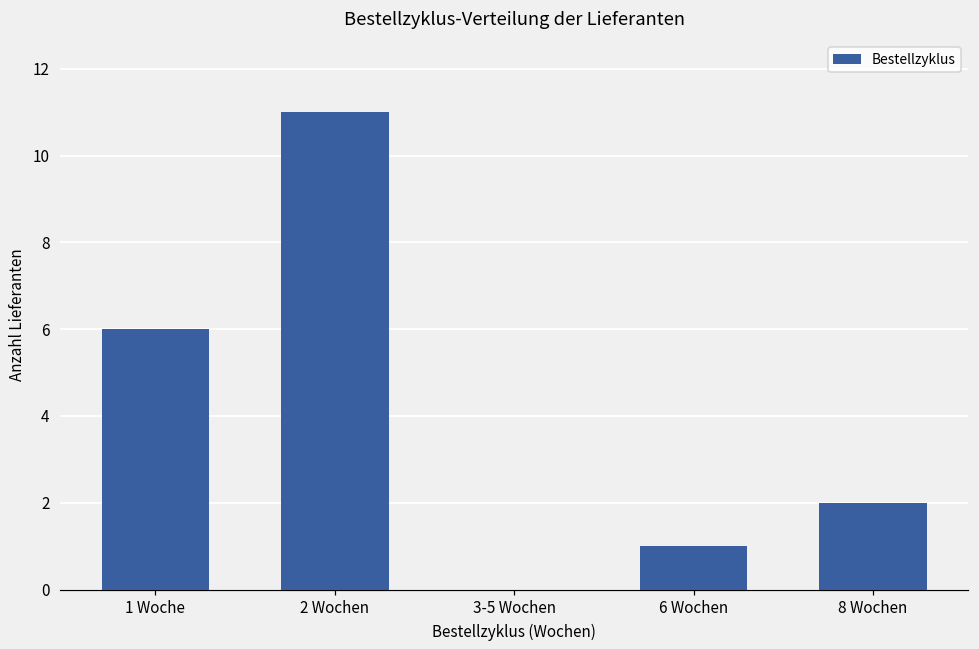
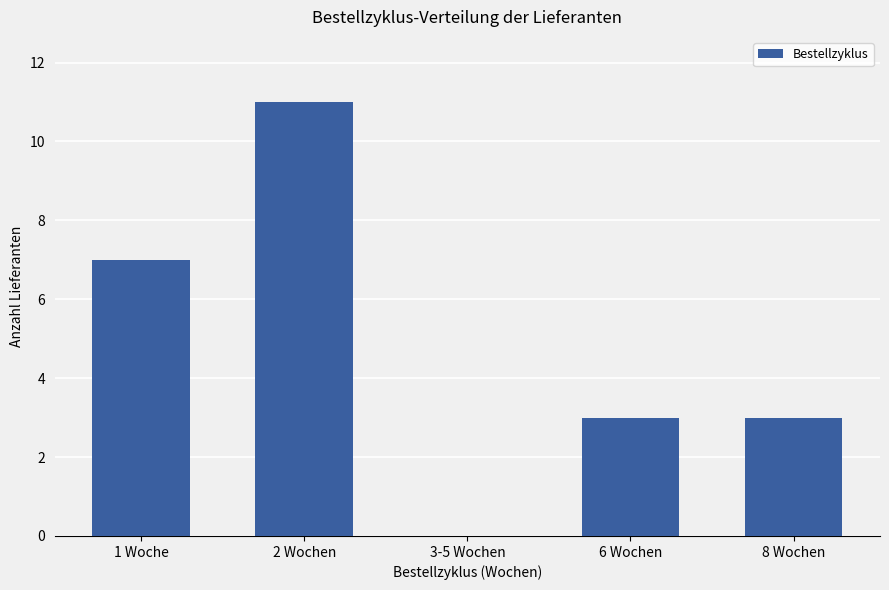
1 Woche: 6 -> 7
6 Wochen: 1 -> 3
8 Wochen: 2 -> 3
